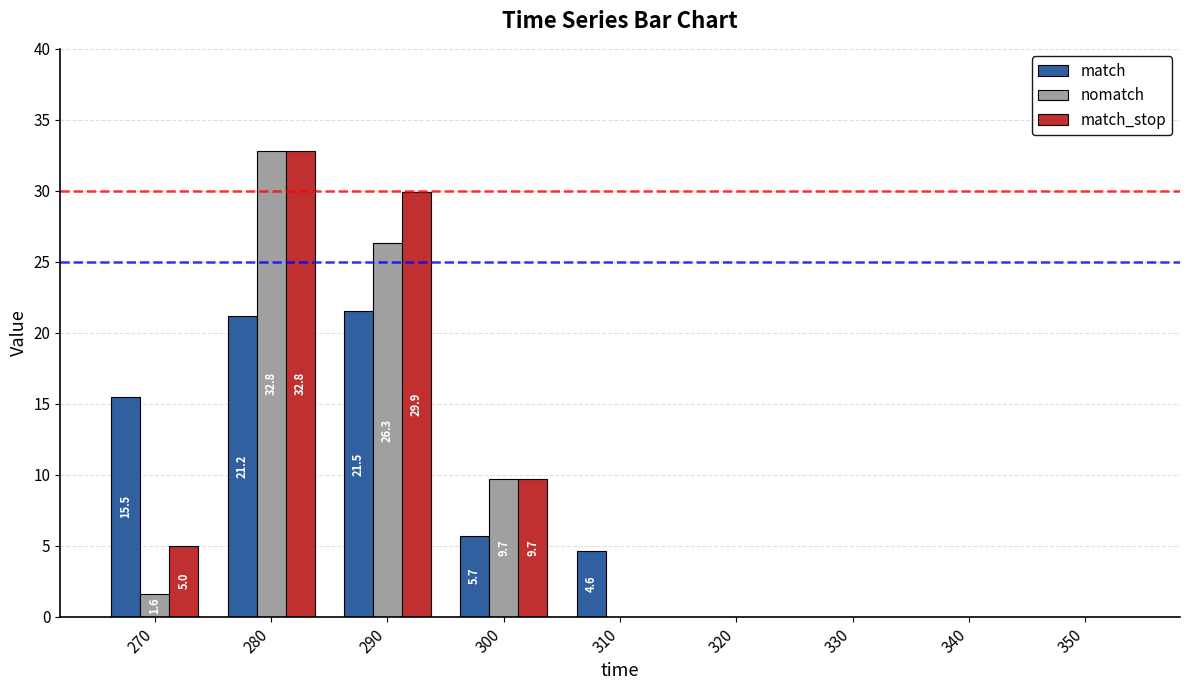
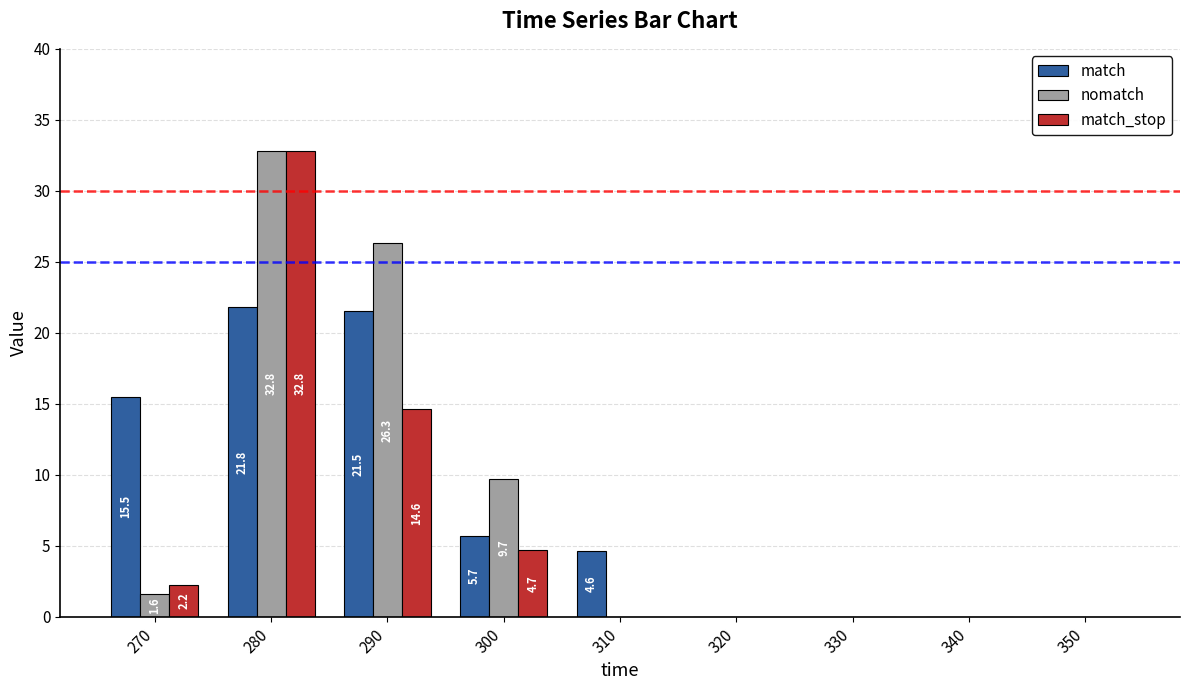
match_stop, 270: 5.0 -> 2.2
match, 280: 21.2 -> 21.8
match_stop, 290: 29.9 -> 14.6
match_stop, 300: 9.7 -> 4.7
